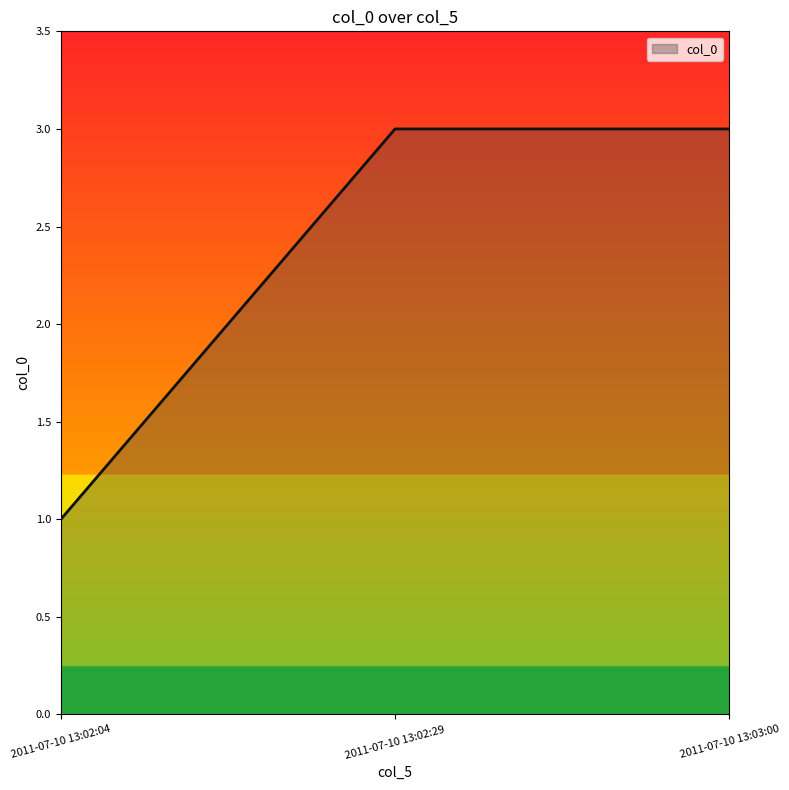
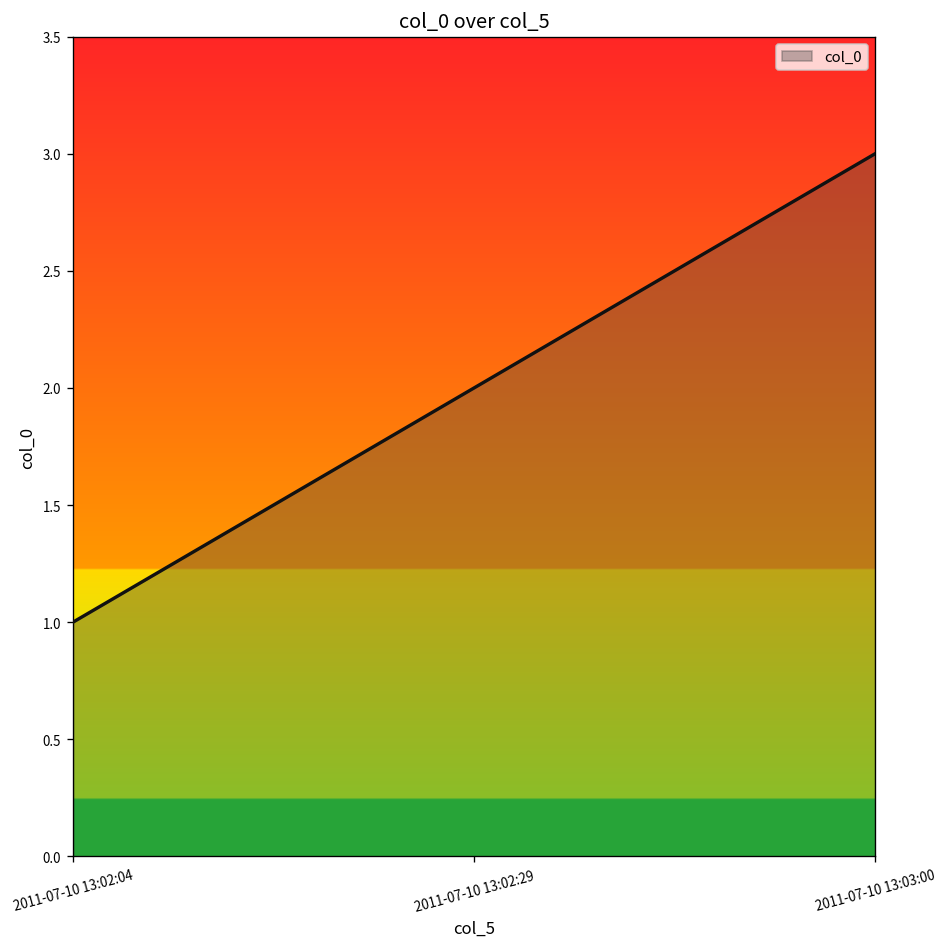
2011-07-10 13:02:29: 3 -> 2
